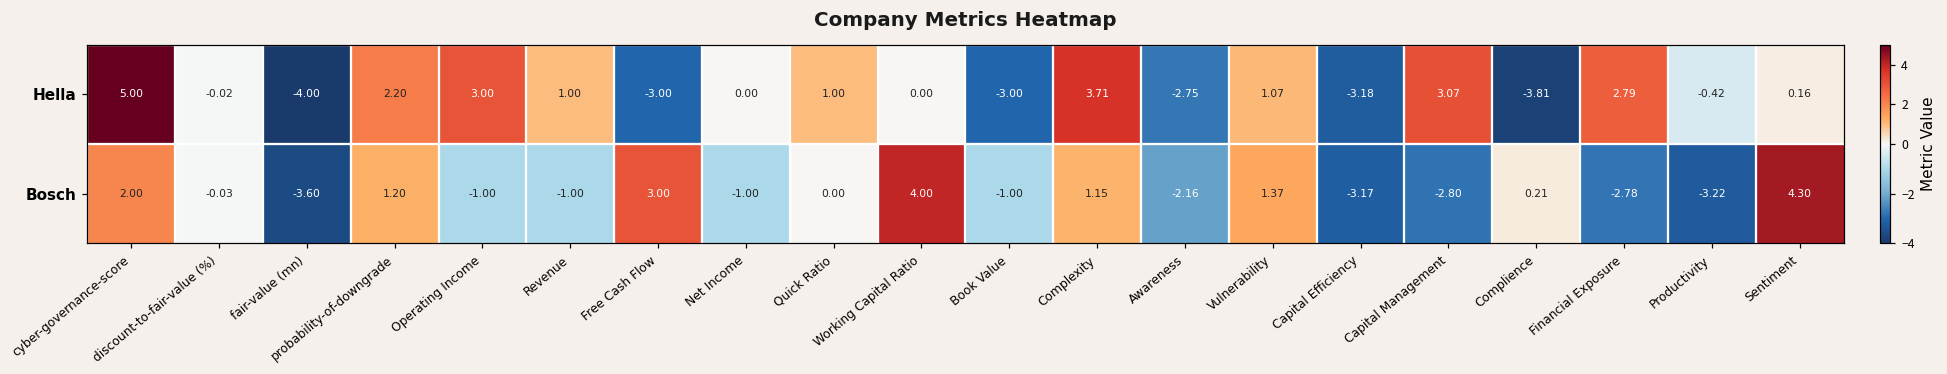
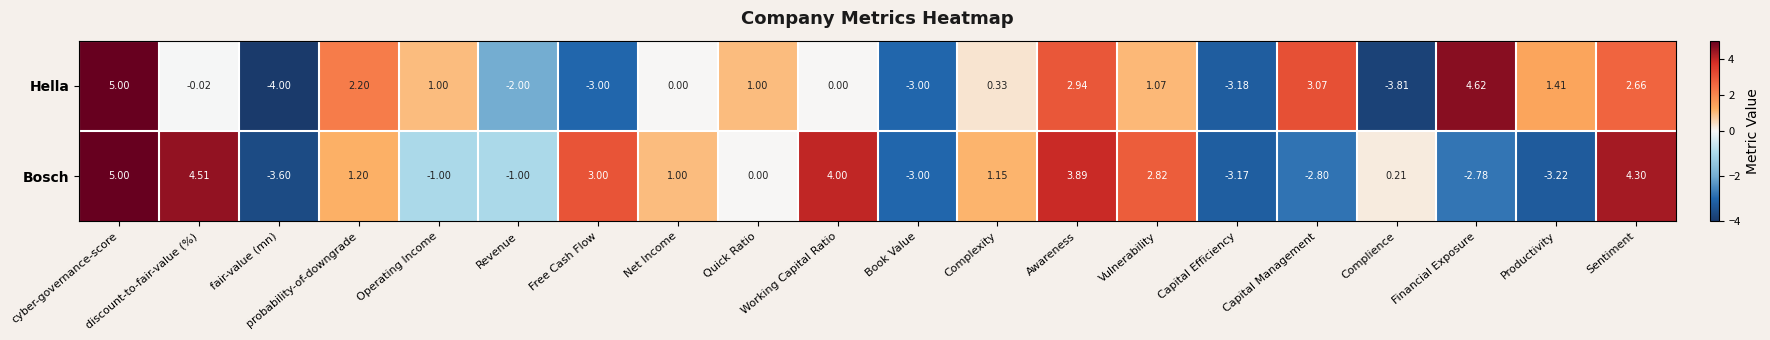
Hella, Operating Income: 3.00 -> 1.00
Hella, Revenue: 1.00 -> -2.00
Hella, Complexity: 3.71 -> 0.33
Hella, Awareness: -2.75 -> 2.94
Hella, Financial Exposure: 2.79 -> 4.62
Hella, Productivity: -0.42 -> 1.41
Hella, Sentiment: 0.16 -> 2.66
Bosch, cyber-governance-score: 2.00 -> 5.00
Bosch, discount-to-fair-value (%): -0.03 -> 4.51
Bosch, Net Income: -1.00 -> 1.00
Bosch, Book Value: -1.00 -> -3.00
Bosch, Awareness: -2.16 -> 3.89
Bosch, Vulnerability: 1.37 -> 2.82
